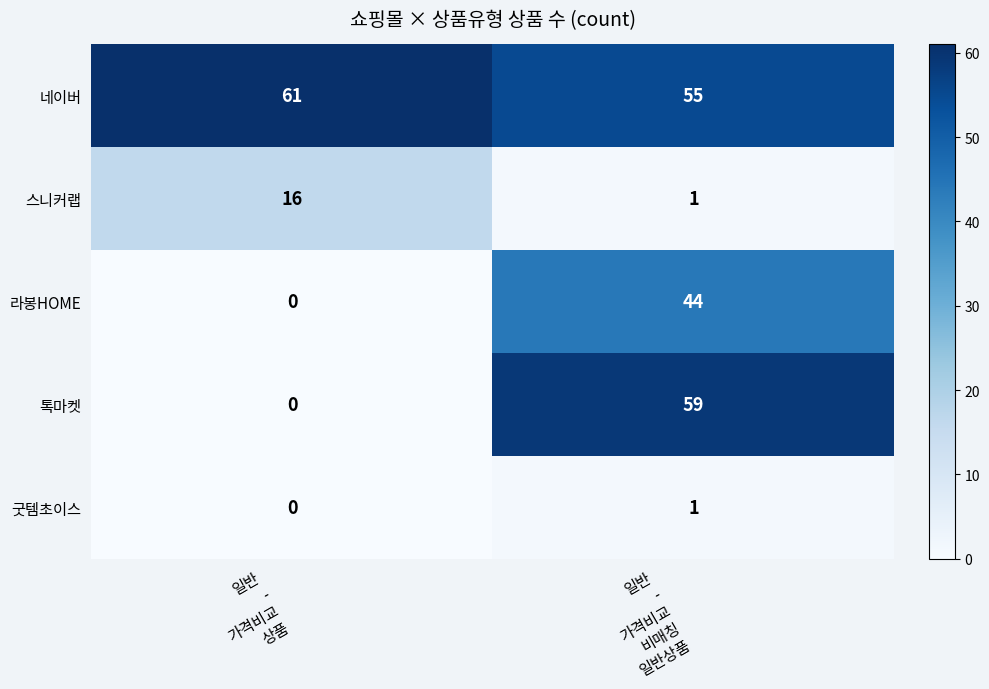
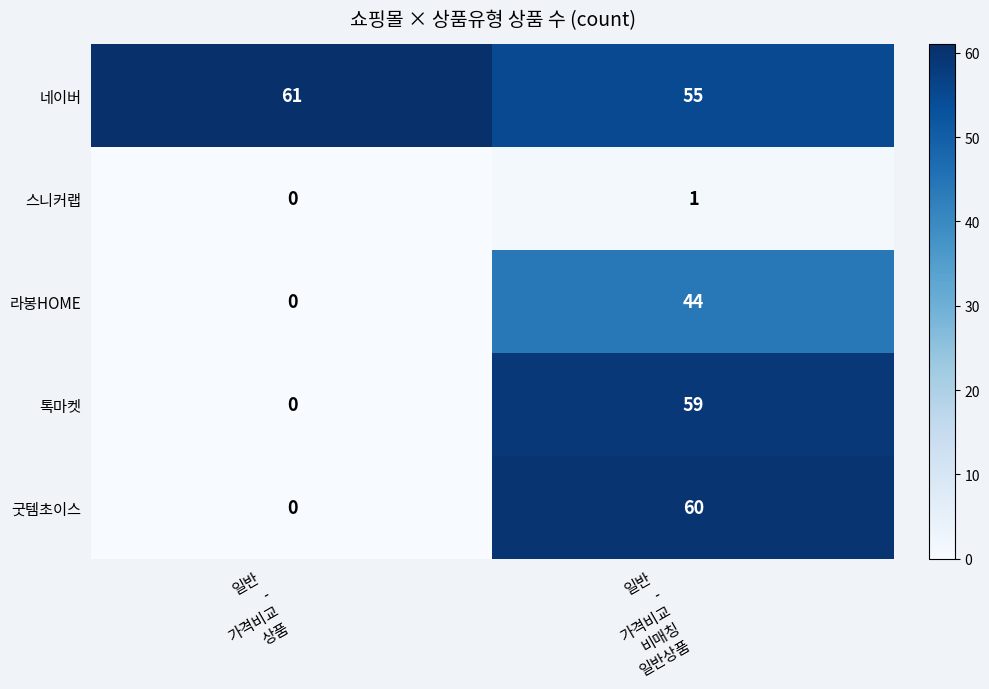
스니커랩, 일반 - 가격비교 상품: 16 -> 0
굿템초이스, 일반 - 가격비교 비매칭 일반상품: 1 -> 60
